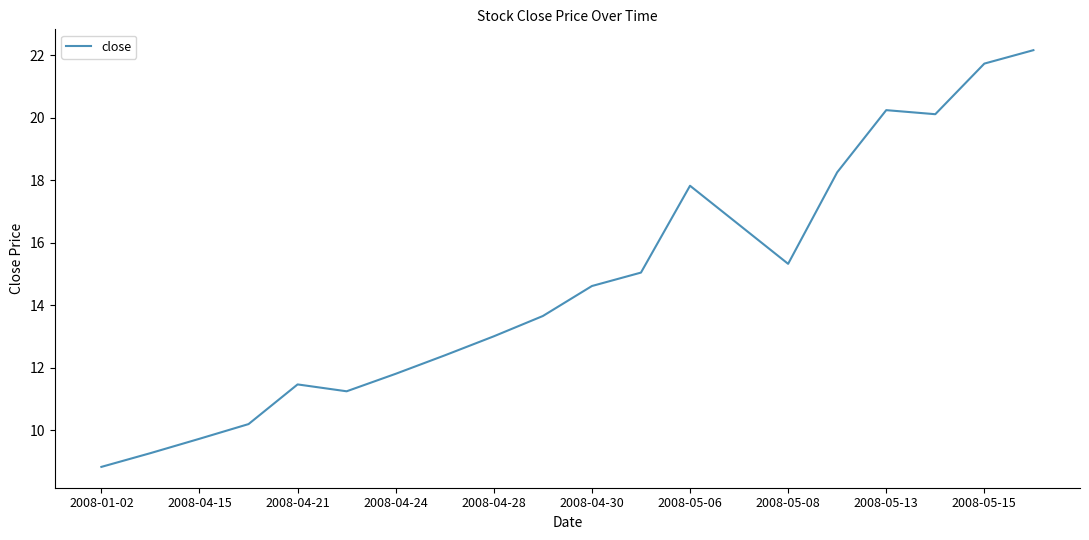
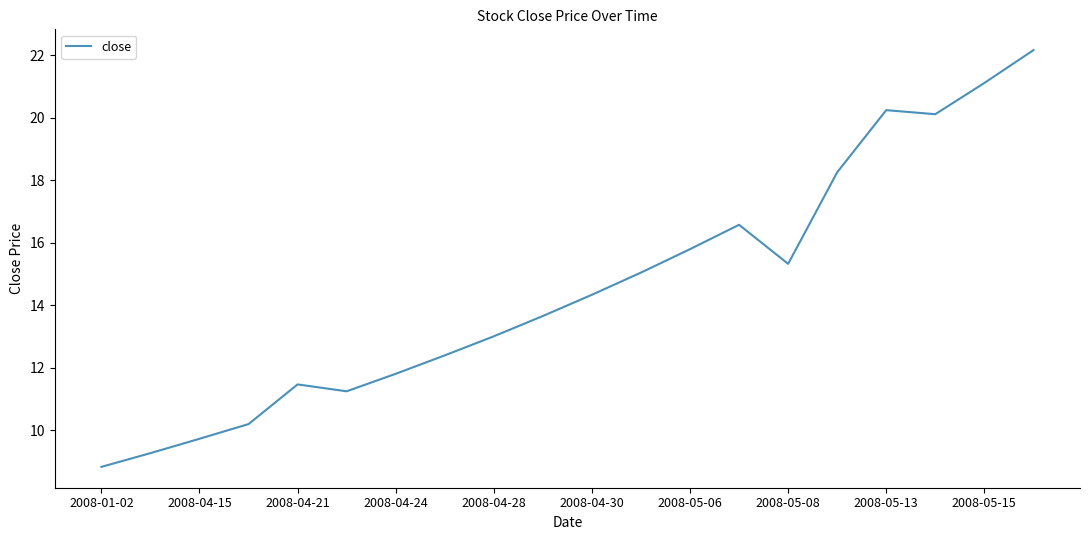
2008-04-30: 14.6 -> 14.3
2008-05-06: 17.8 -> 15.8
2008-05-15: 21.7 -> 21.1
